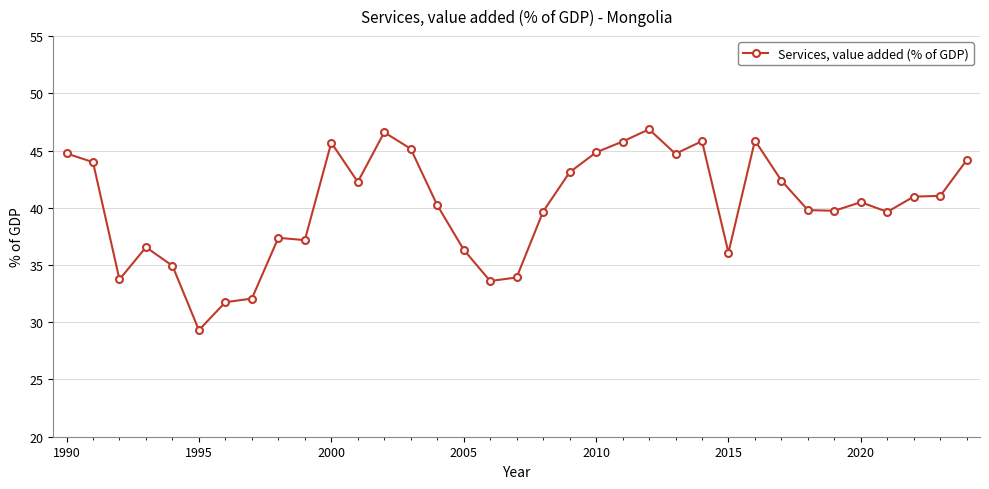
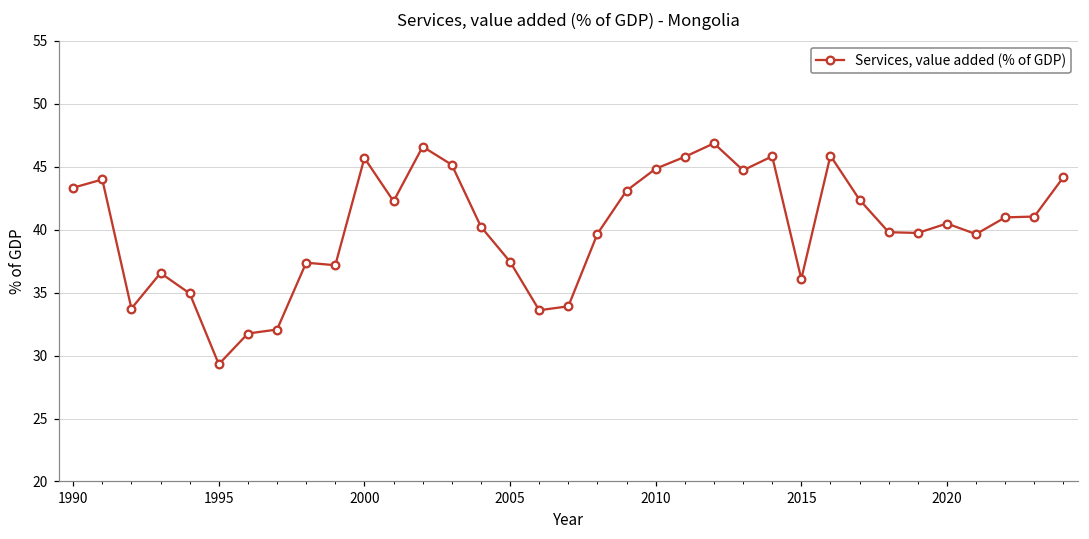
1990: 44.7 -> 43.3
2005: 36.3 -> 37.5
